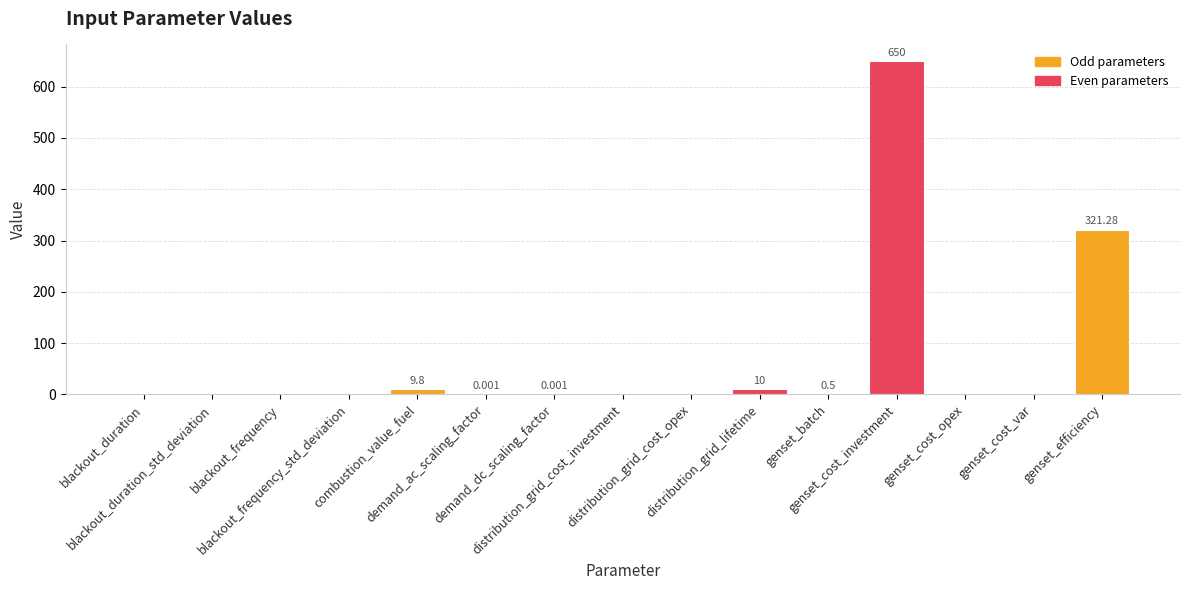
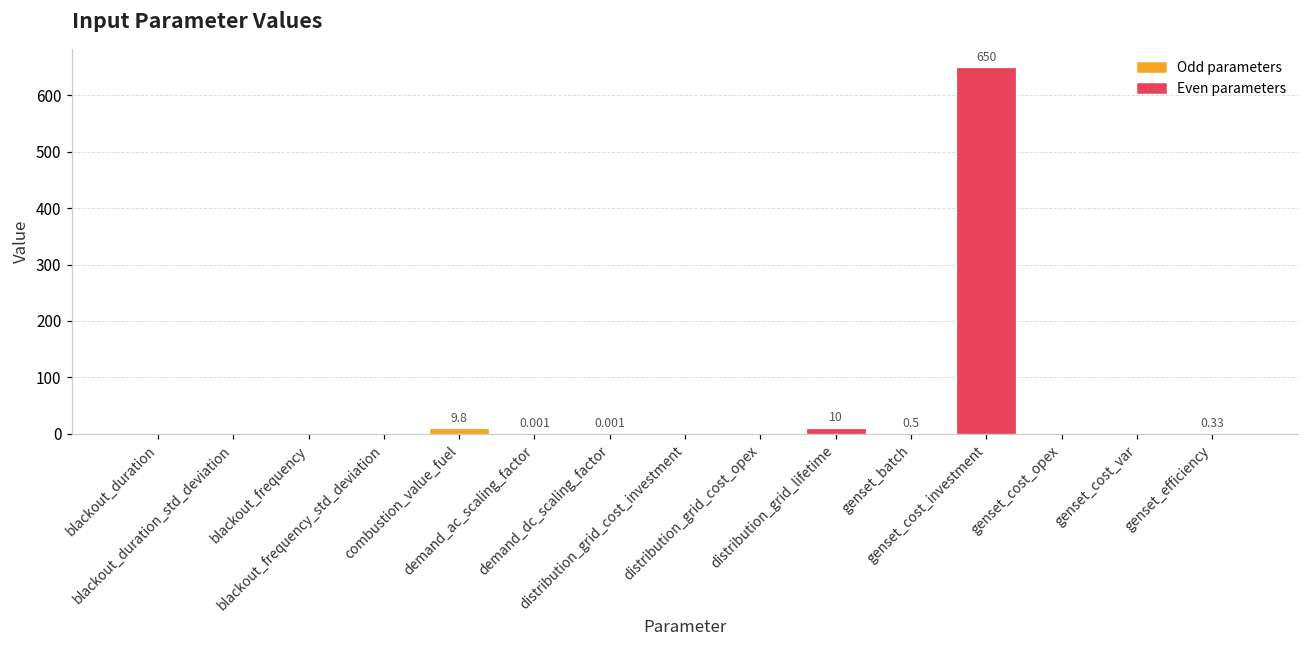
genset_efficiency: 321.28 -> 0.33
